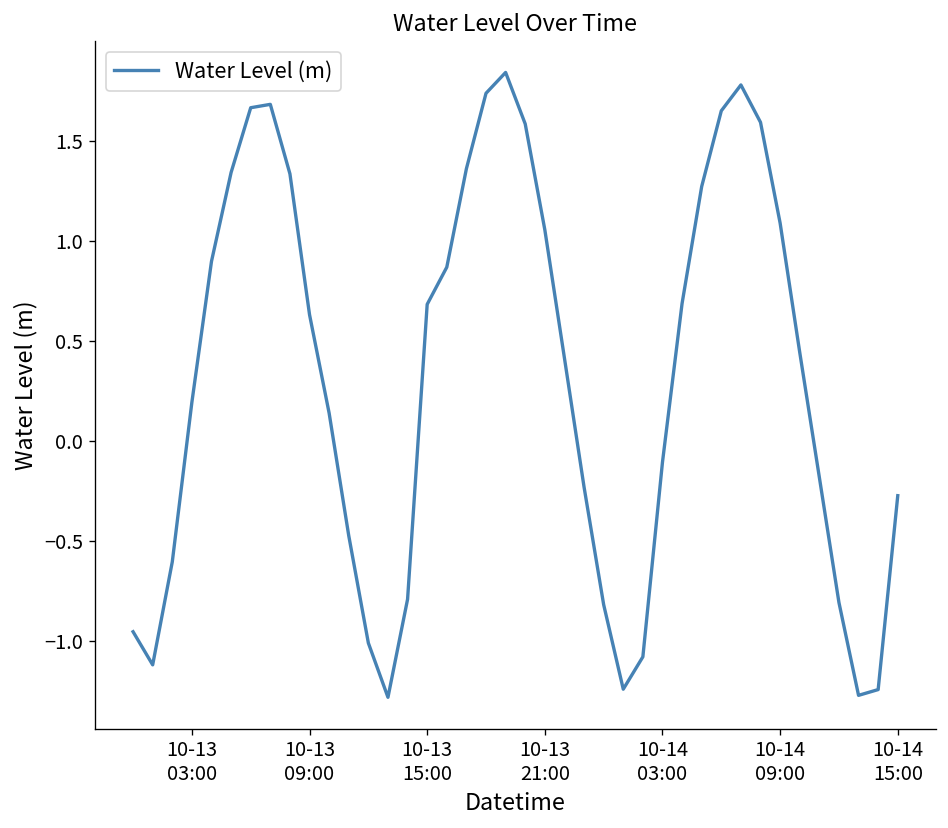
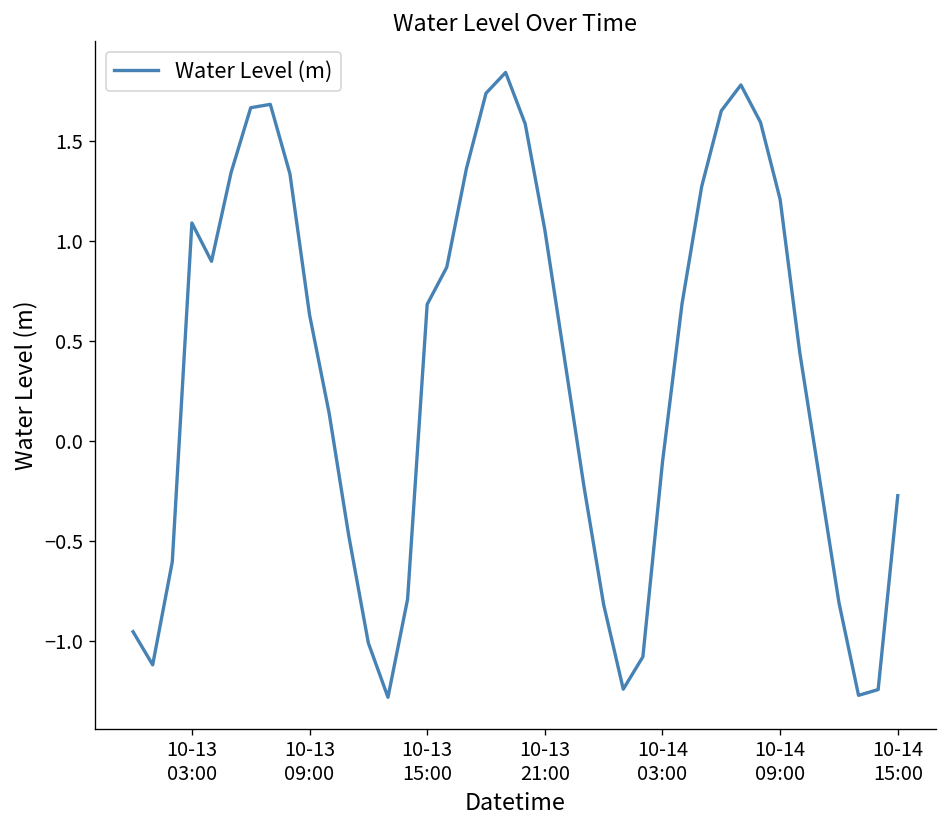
10-13 03:00: 0.19 -> 1.09
10-14 09:00: 1.09 -> 1.21
